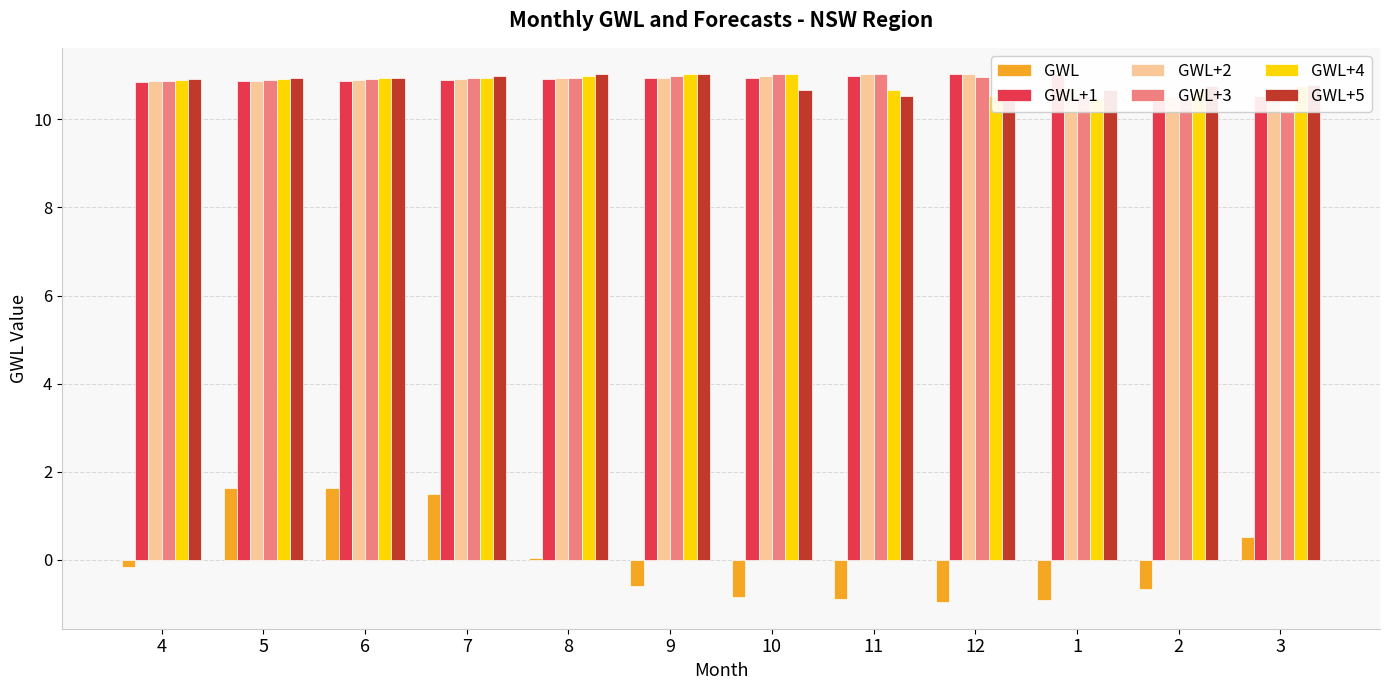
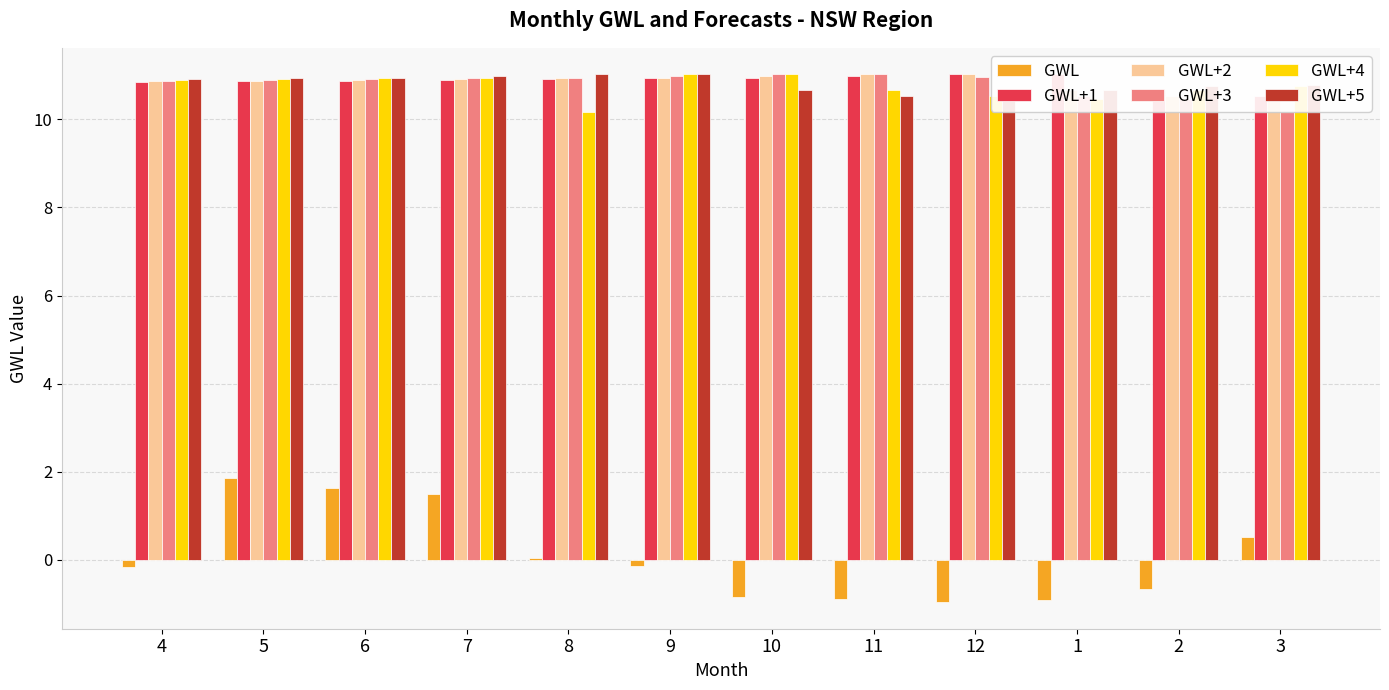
GWL, 5: 1.6 -> 1.9
GWL+4, 8: 11.0 -> 10.2
GWL, 9: -0.6 -> -0.1
